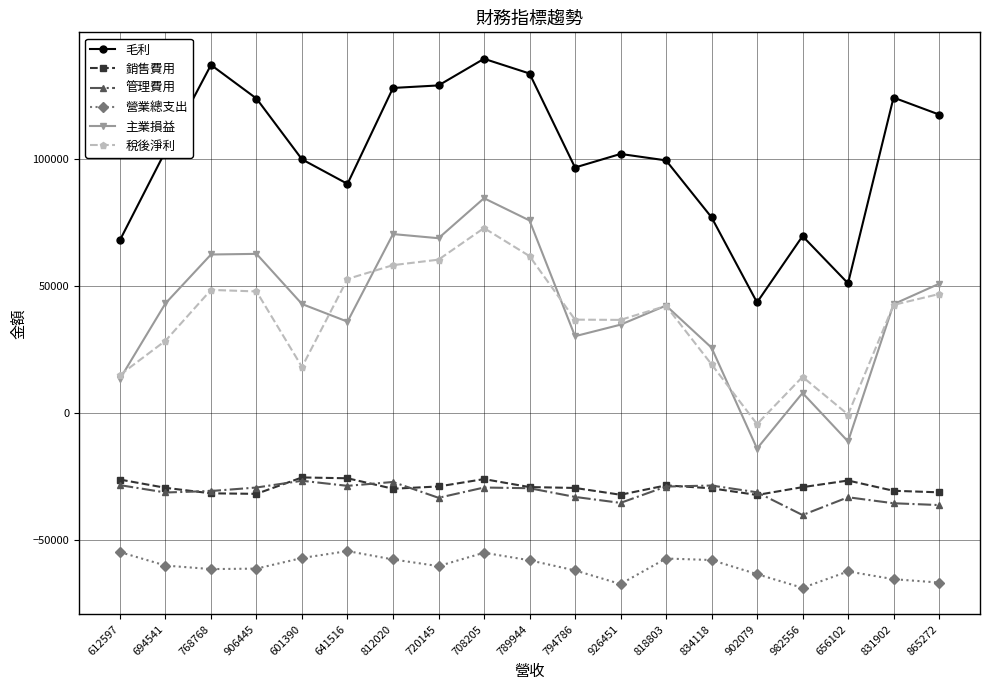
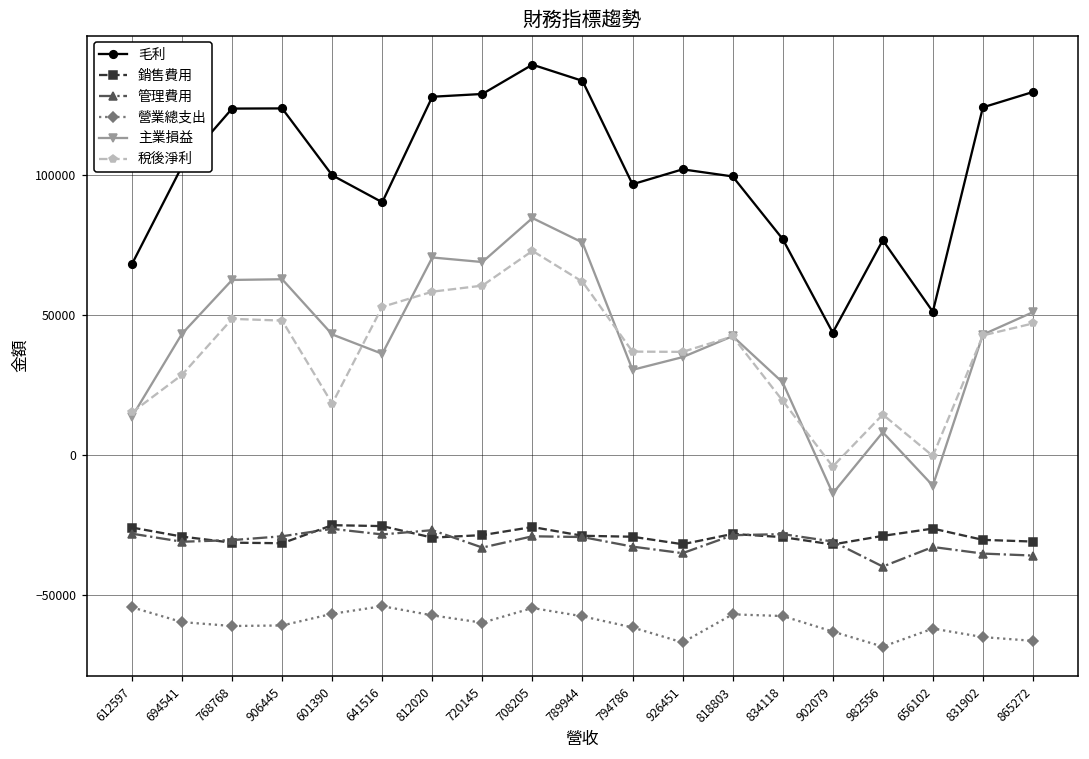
毛利, 768768: 137000 -> 124000
毛利, 982556: 70000 -> 77000
毛利, 865272: 117000 -> 130000
